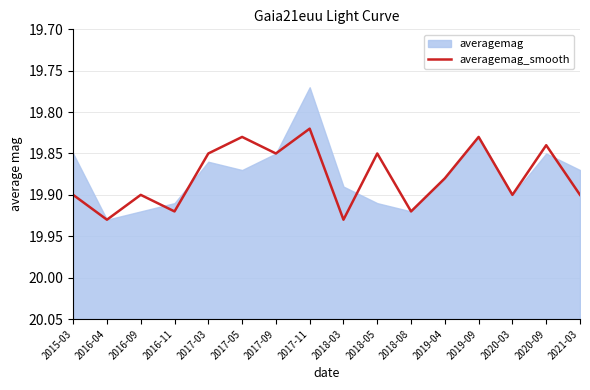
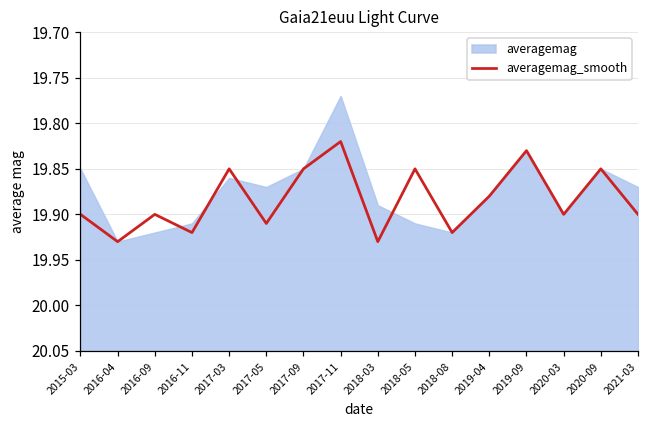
averagemag_smooth, 2017-05: 19.83 -> 19.91
averagemag_smooth, 2020-09: 19.84 -> 19.85
